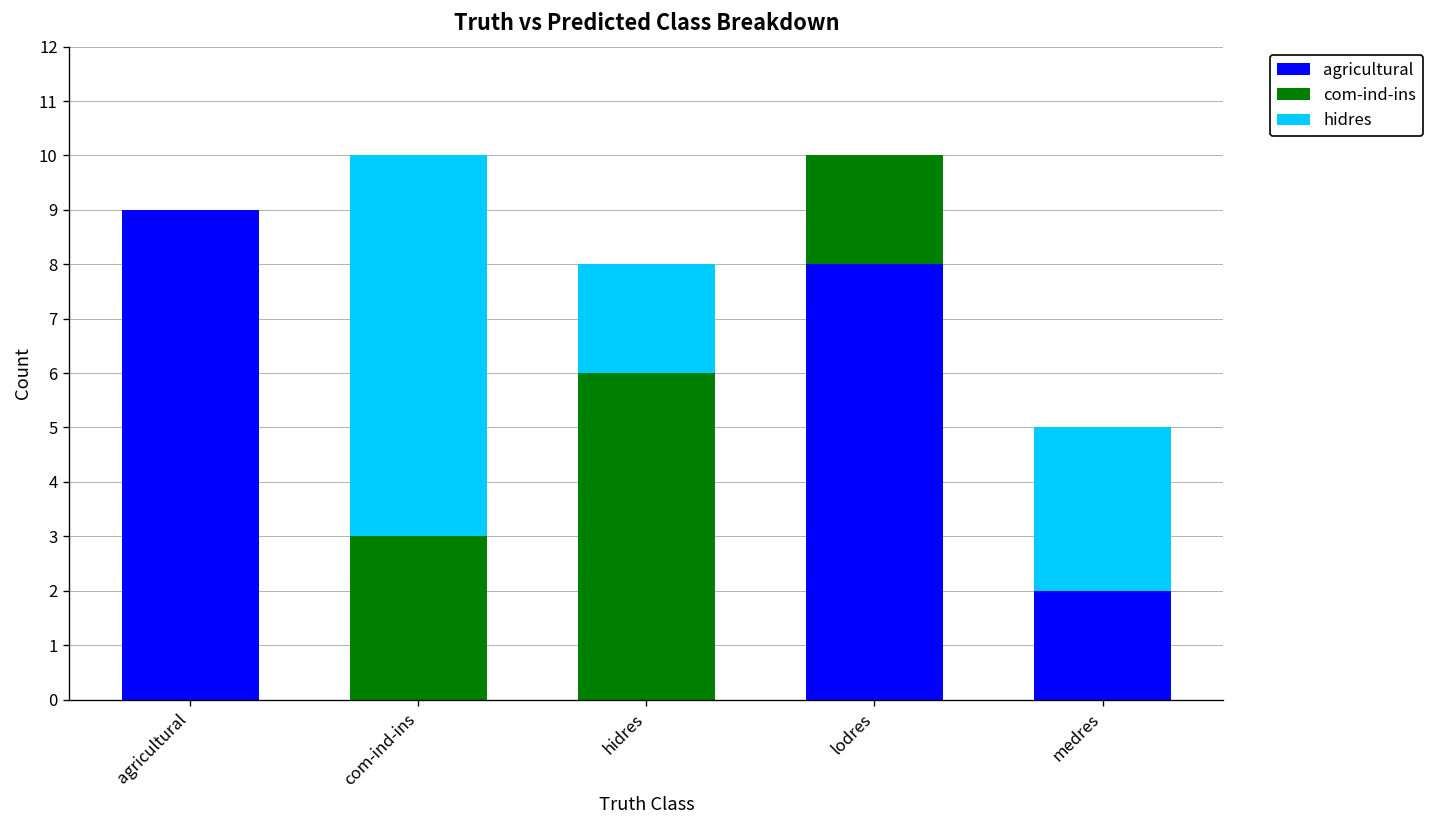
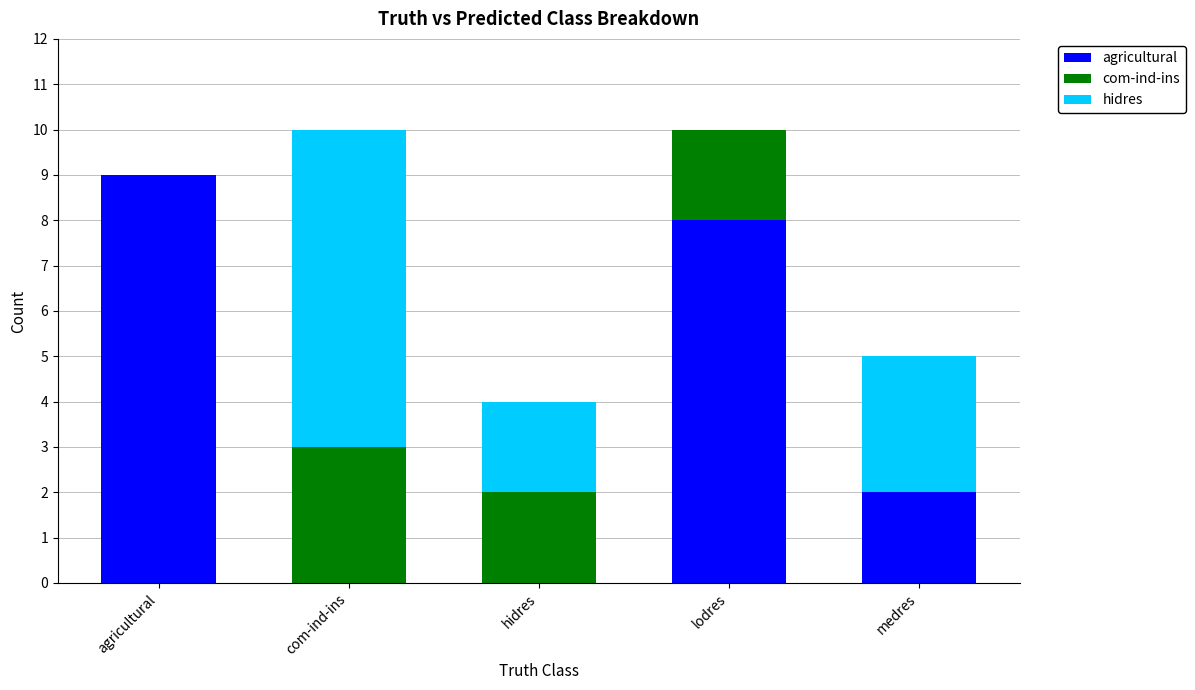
com-ind-ins, hidres: 6 -> 2
